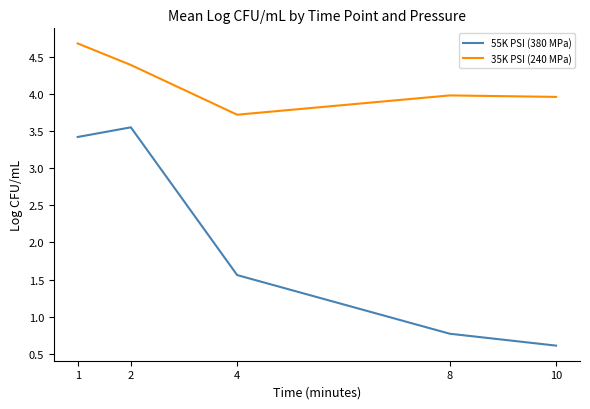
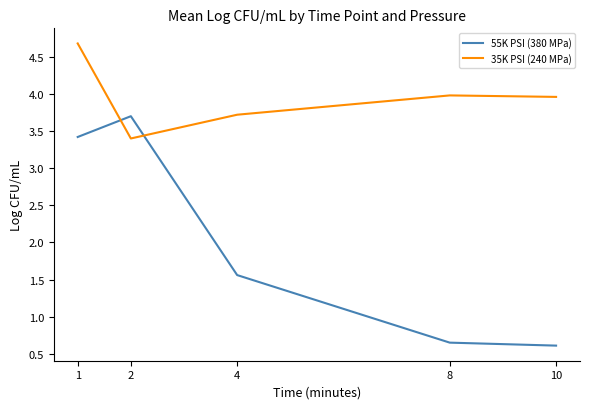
55K PSI (380 MPa), 2: 3.6 -> 3.7
35K PSI (240 MPa), 2: 4.4 -> 3.4
55K PSI (380 MPa), 8: 0.8 -> 0.7
